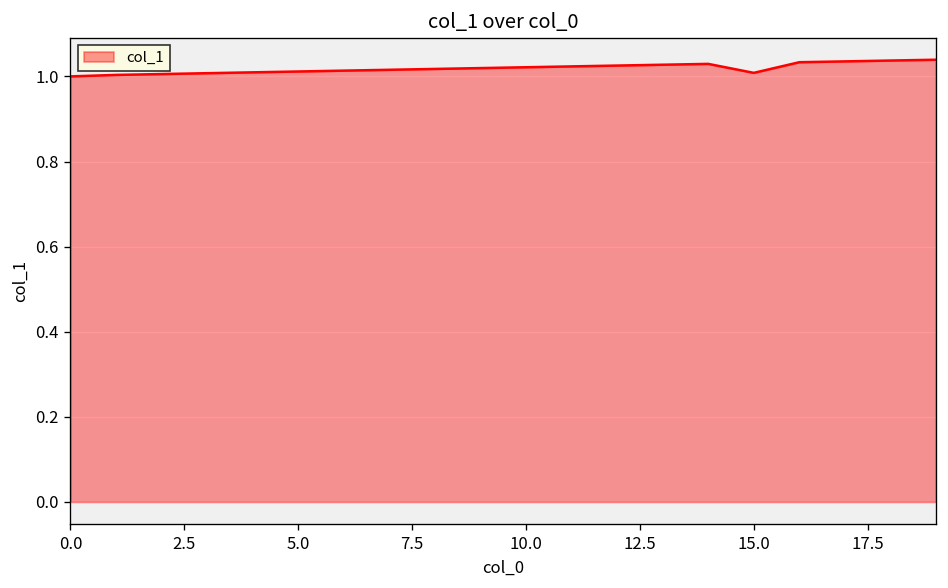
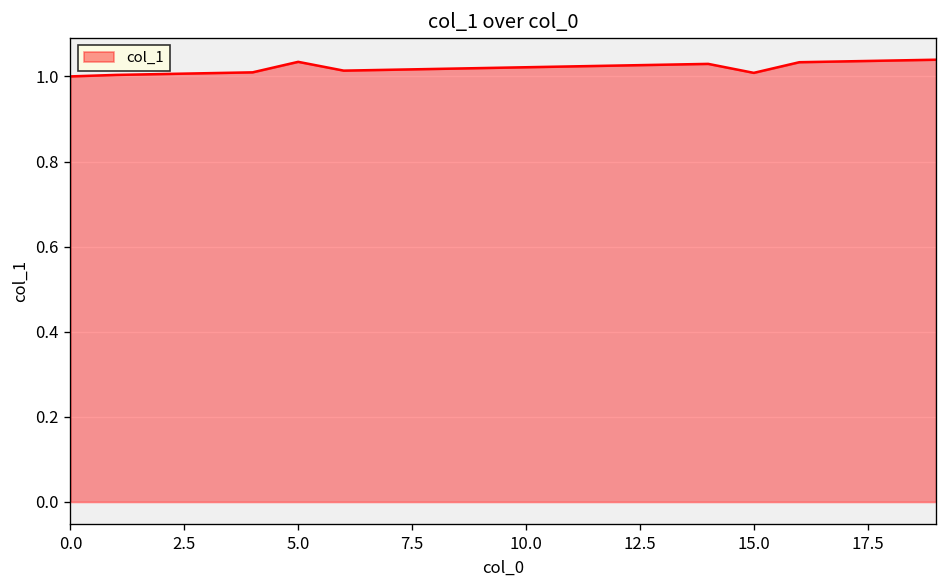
5.0: 1.01 -> 1.03
